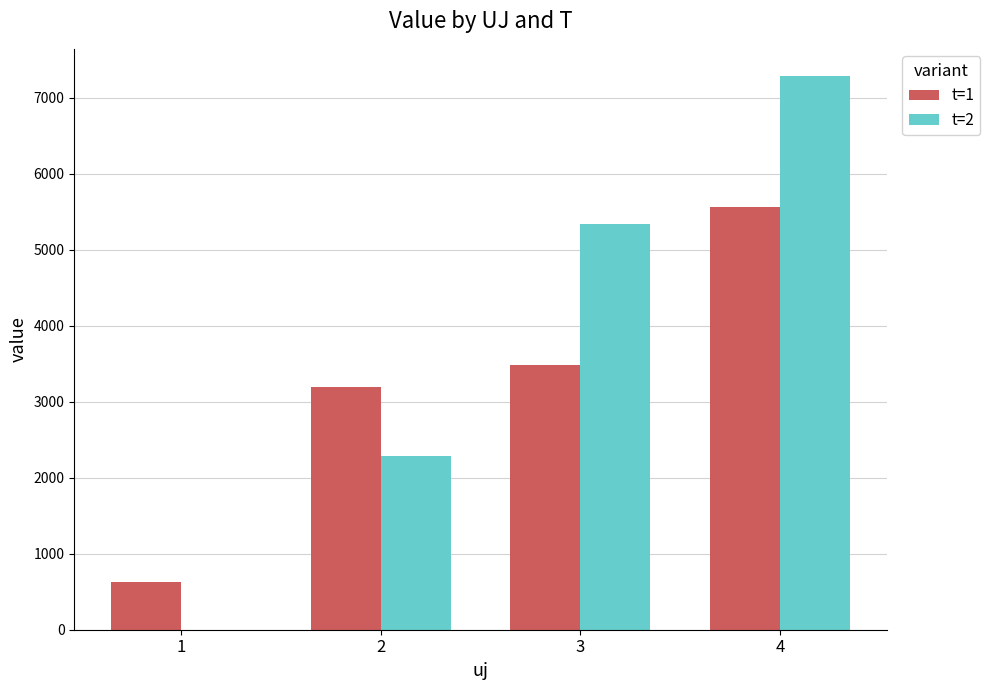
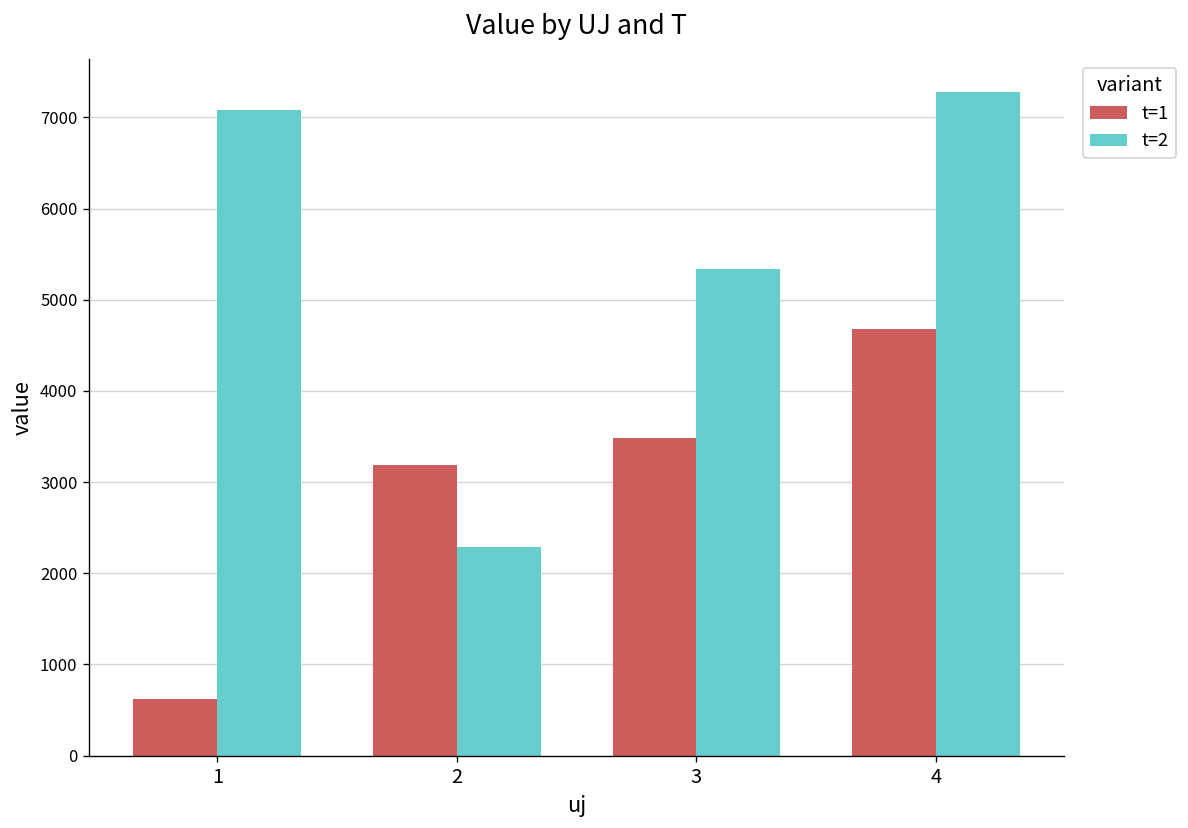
t=2, 1: 0 -> 7100
t=1, 4: 5600 -> 4700
